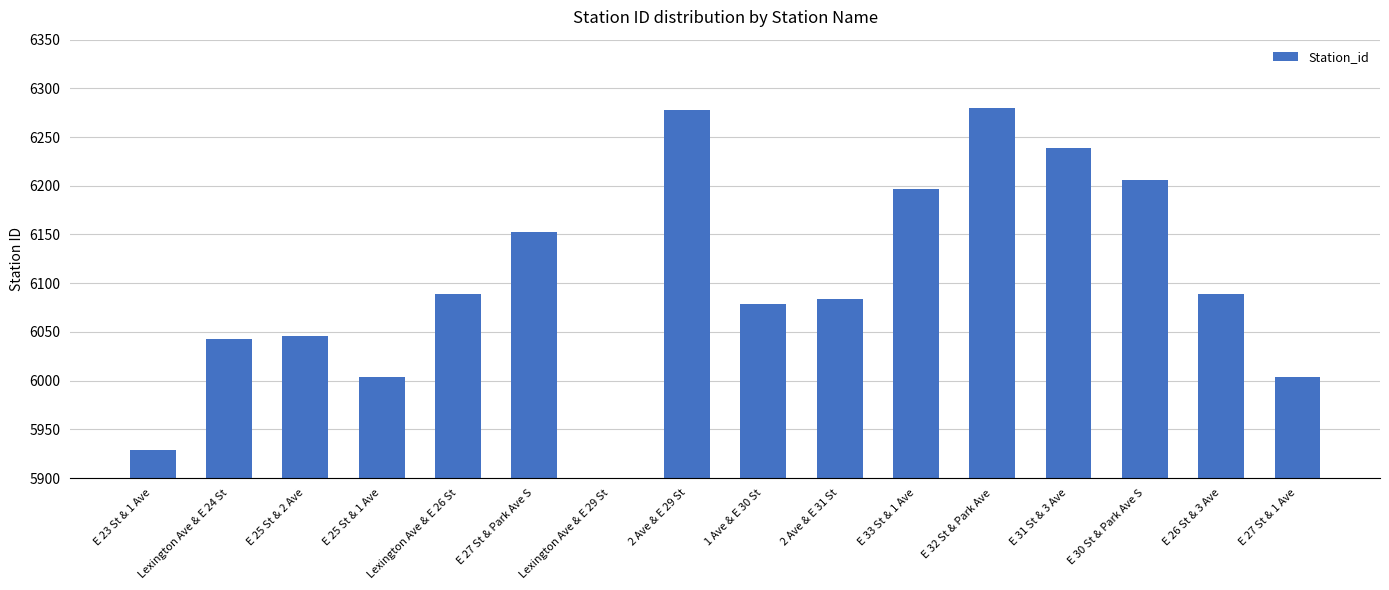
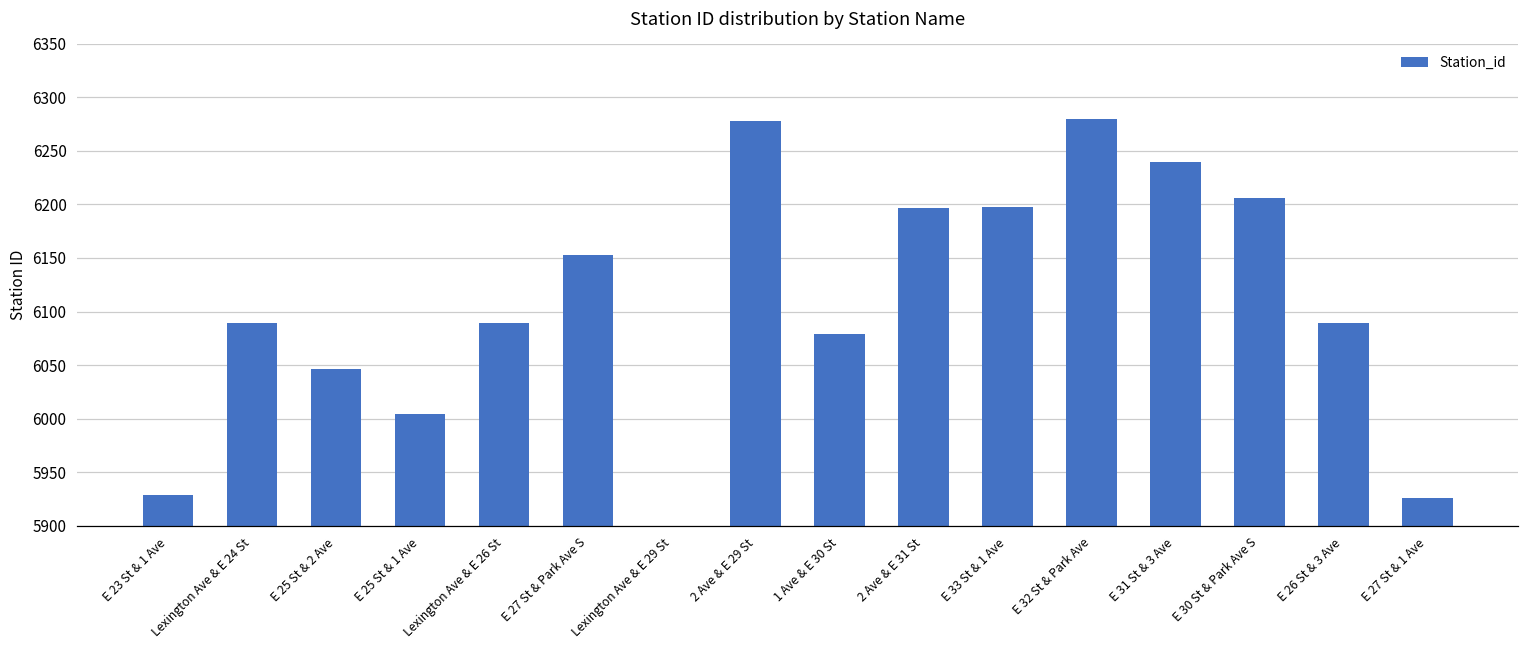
Lexington Ave & E 24 St: 6040 -> 6090
2 Ave & E 31 St: 6080 -> 6200
E 27 St & 1 Ave: 6000 -> 5930
